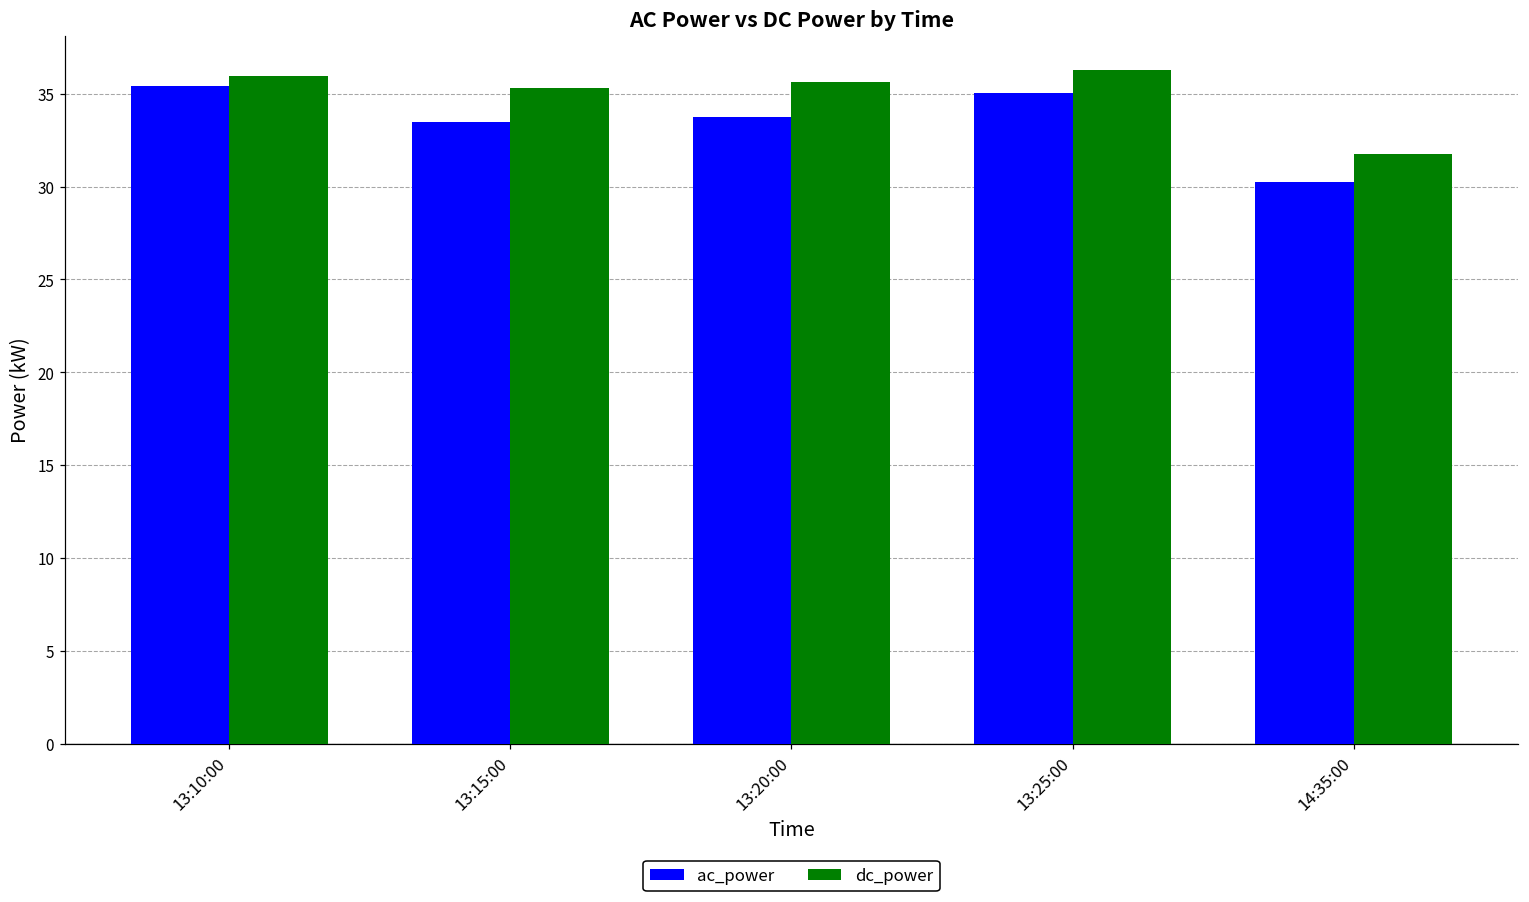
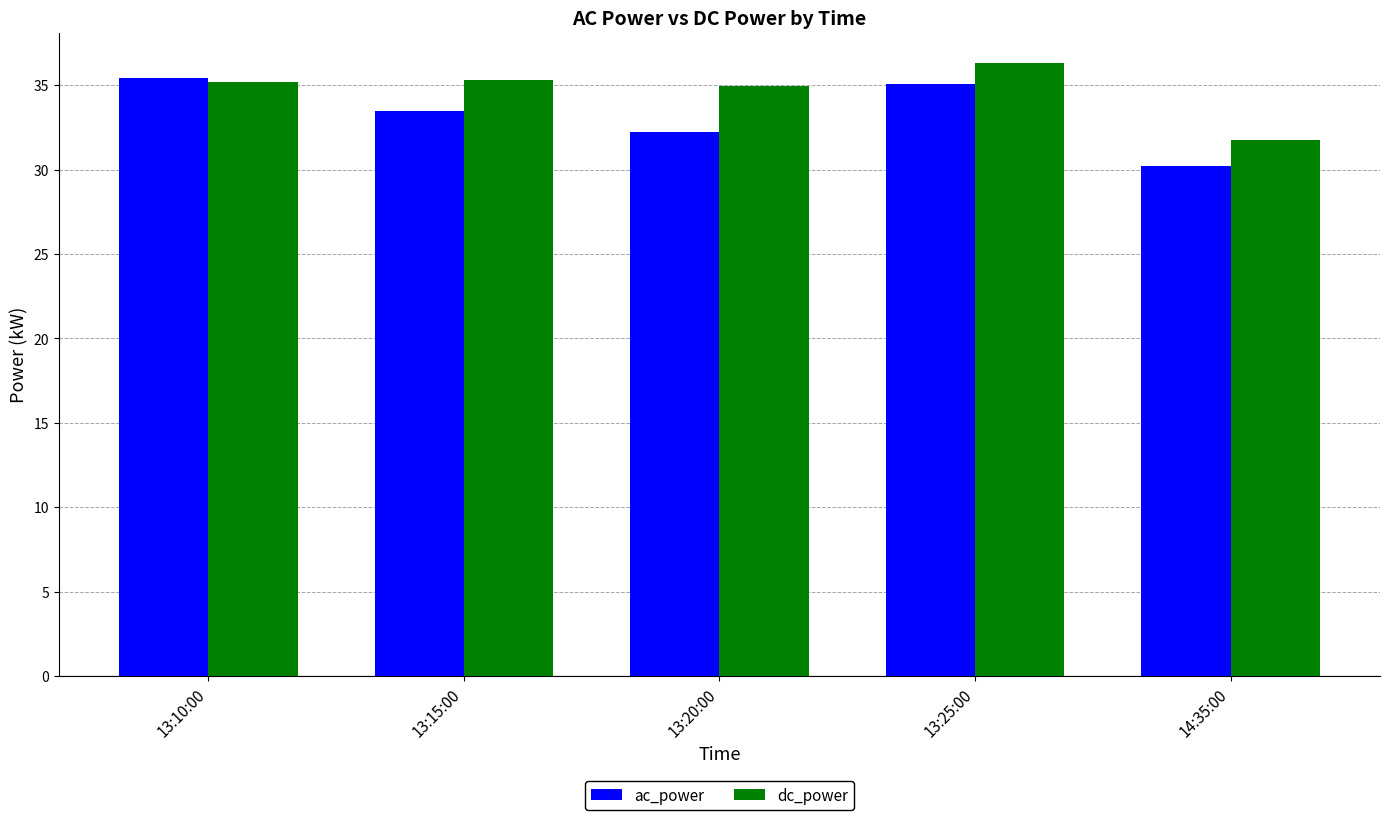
dc_power, 13:10:00: 36.0 -> 35.2
ac_power, 13:20:00: 33.8 -> 32.2
dc_power, 13:20:00: 35.7 -> 35.0
